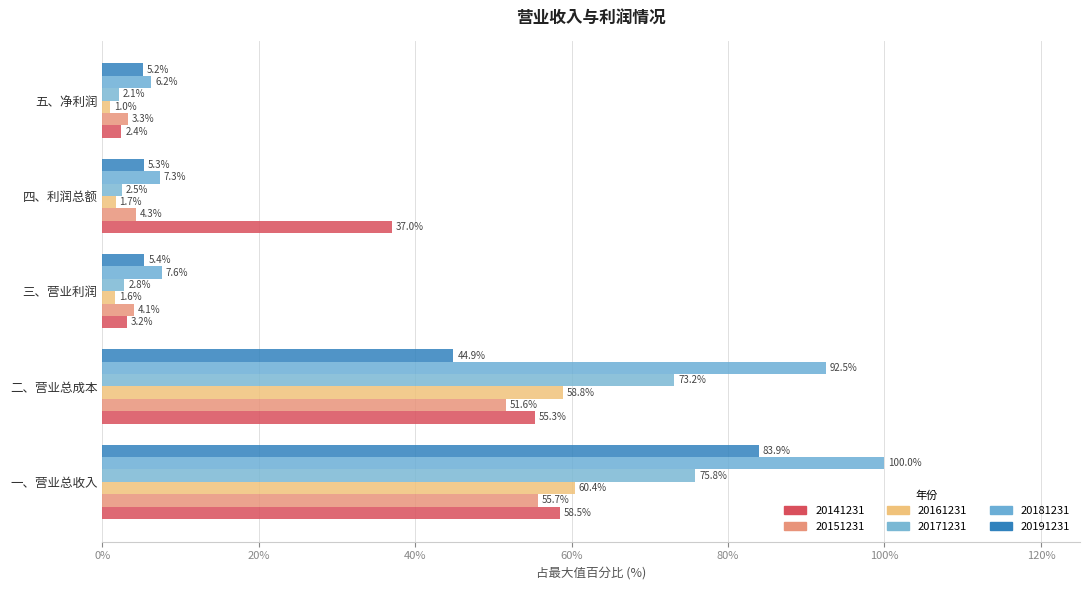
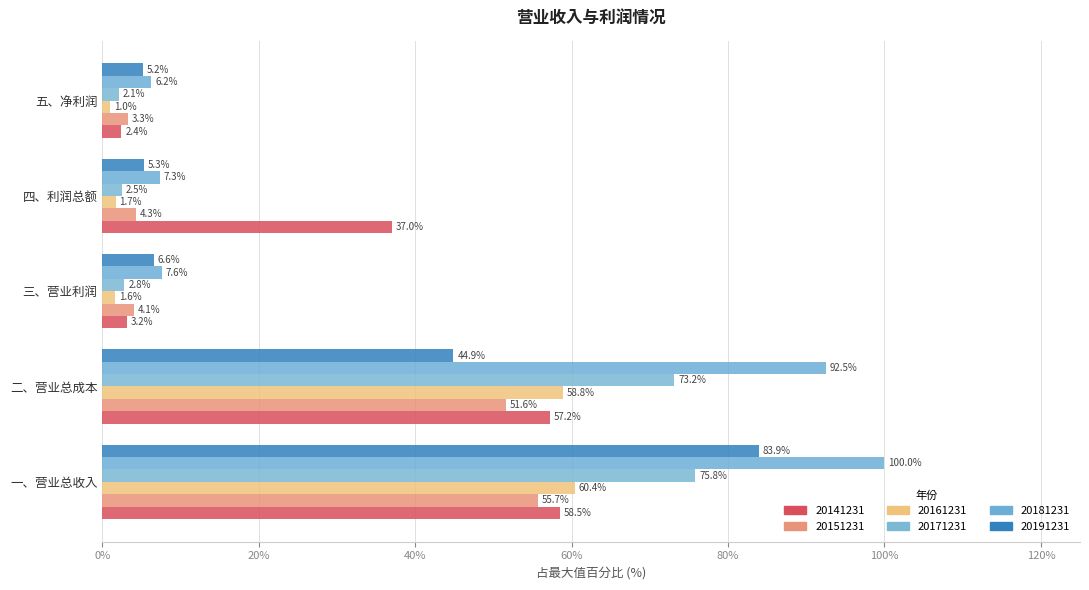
20191231, 三、营业利润: 5.4% -> 6.6%
20141231, 二、营业总成本: 55.3% -> 57.2%
